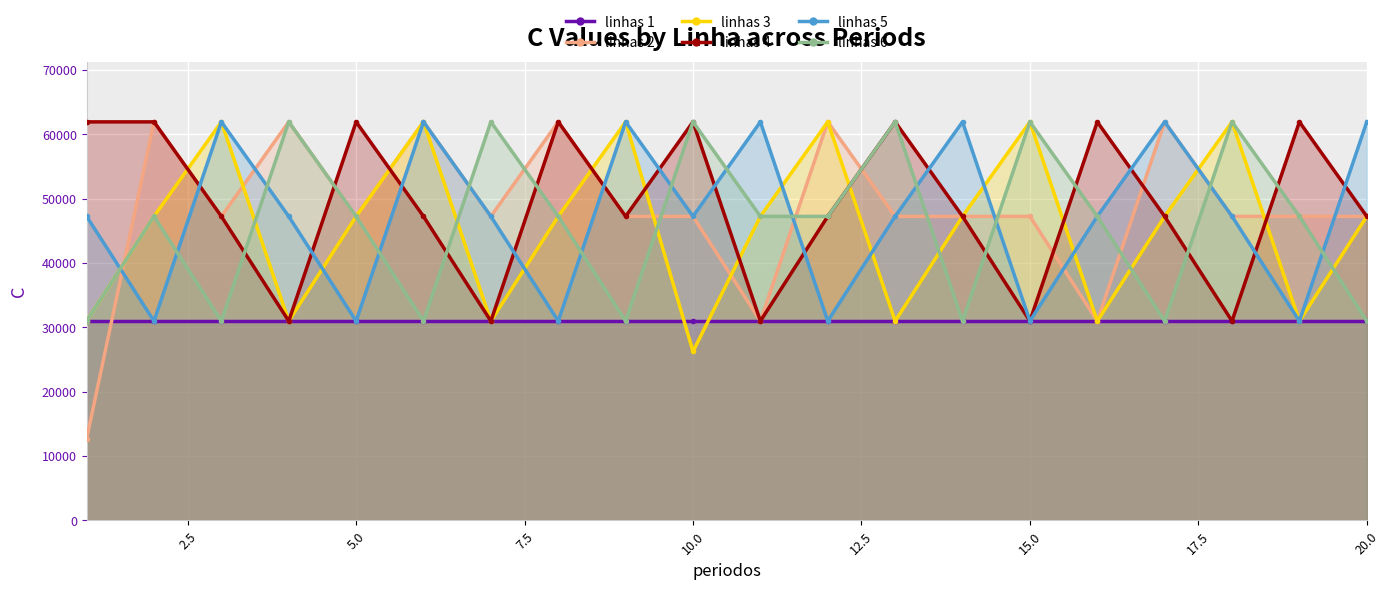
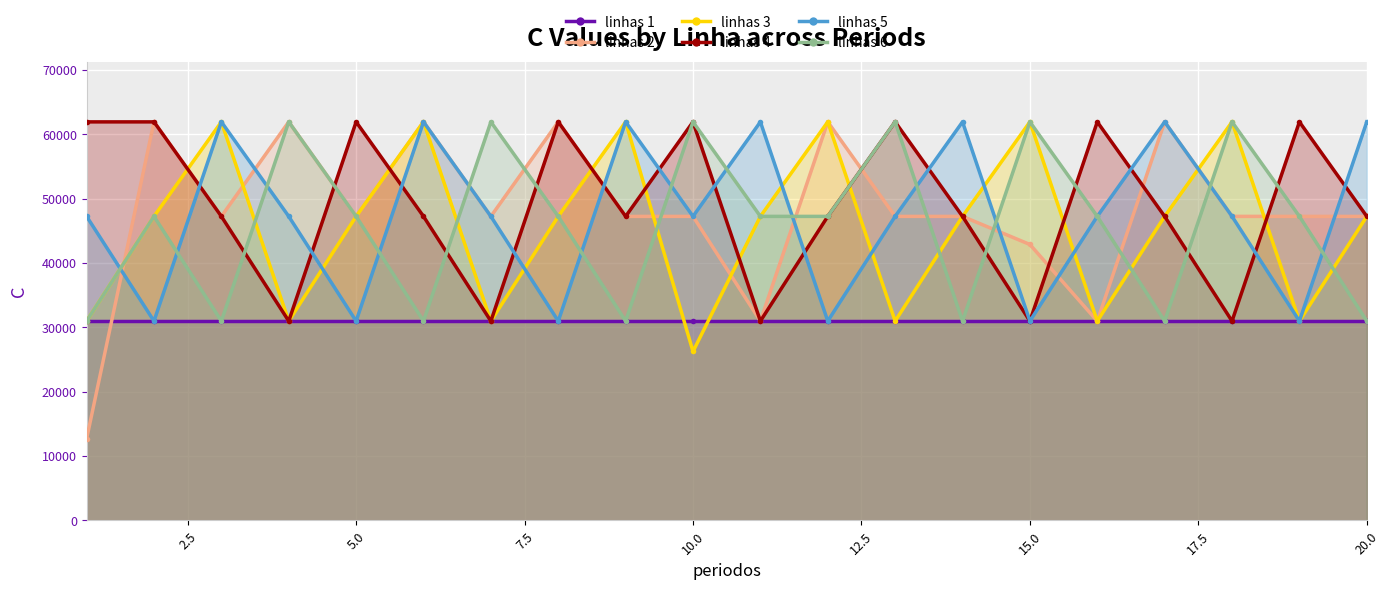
linhas 2, 15.0: 47000 -> 43000
